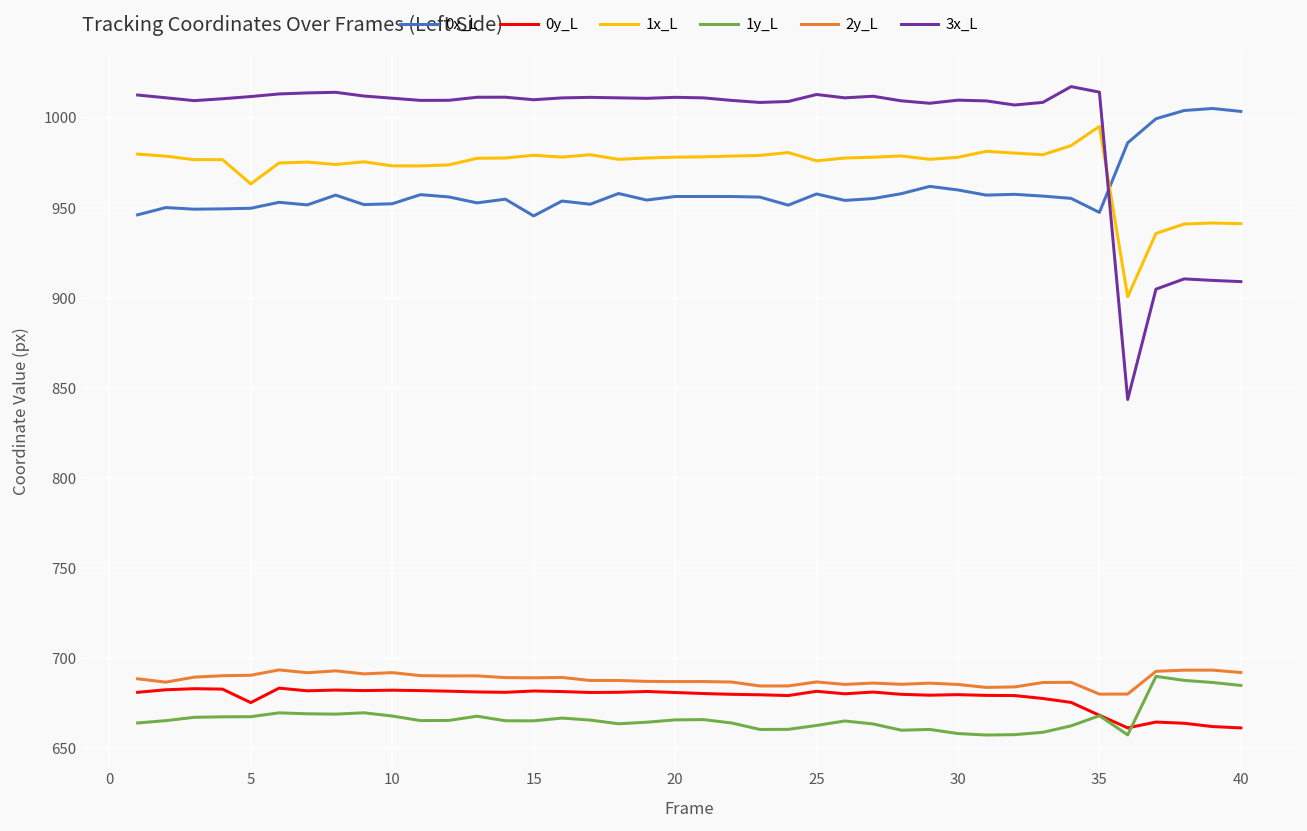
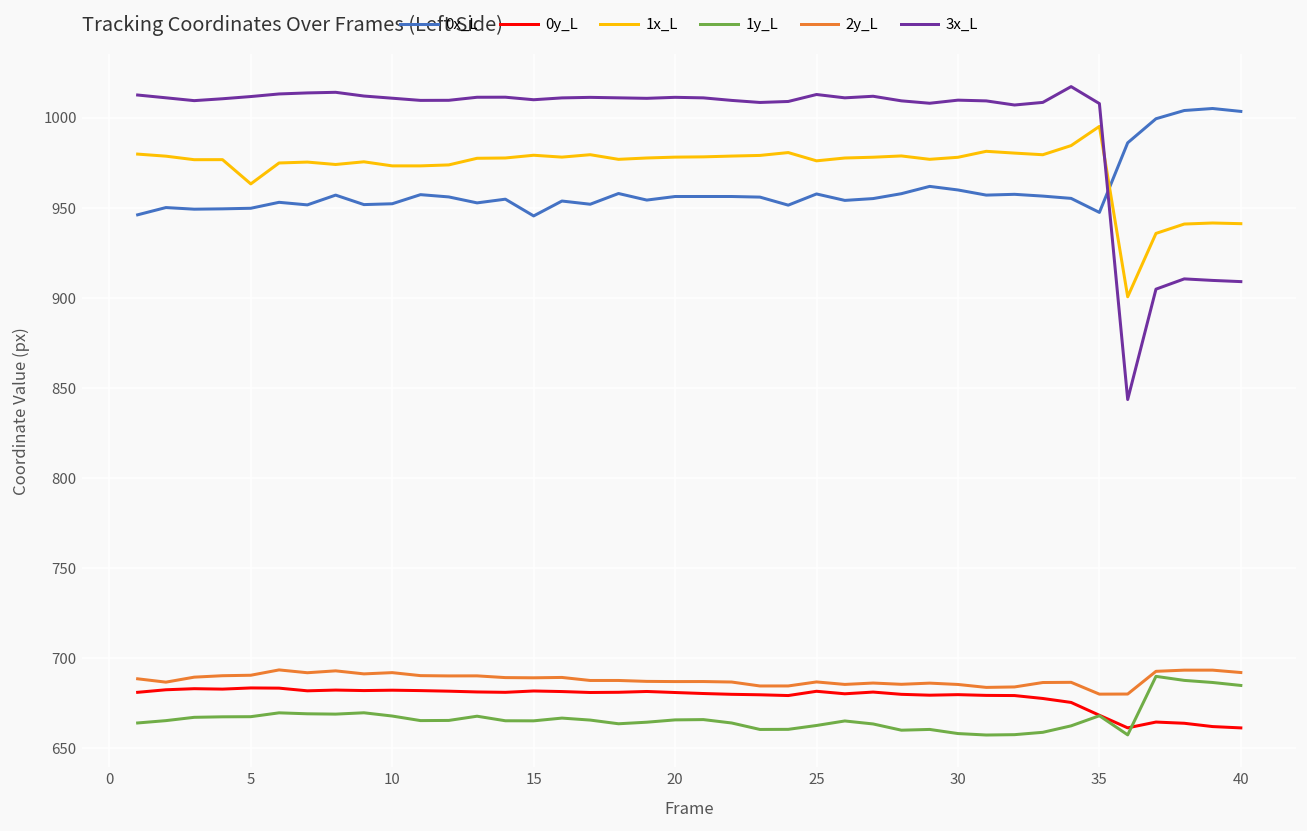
0y_L, 5: 675 -> 684
3x_L, 35: 1014 -> 1008
